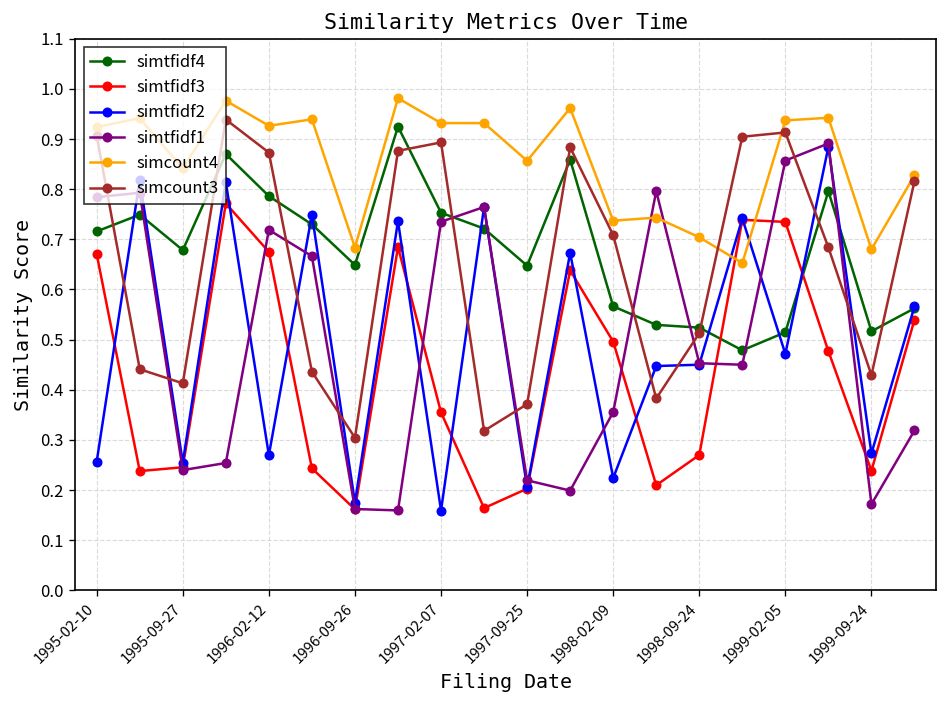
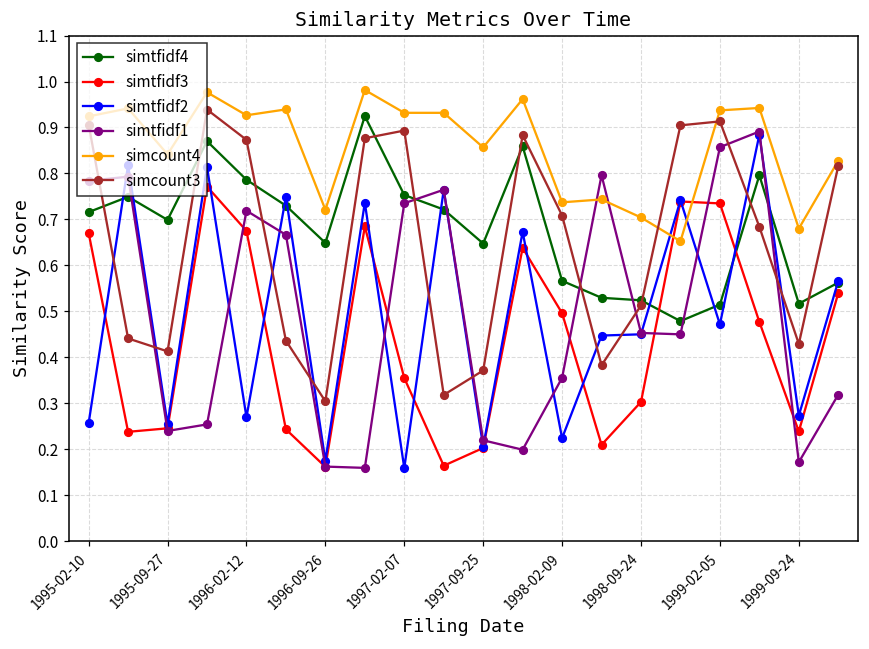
simtfidf4, 1995-09-27: 0.68 -> 0.70
simcount4, 1996-09-26: 0.68 -> 0.72
simtfidf3, 1998-09-24: 0.27 -> 0.30
